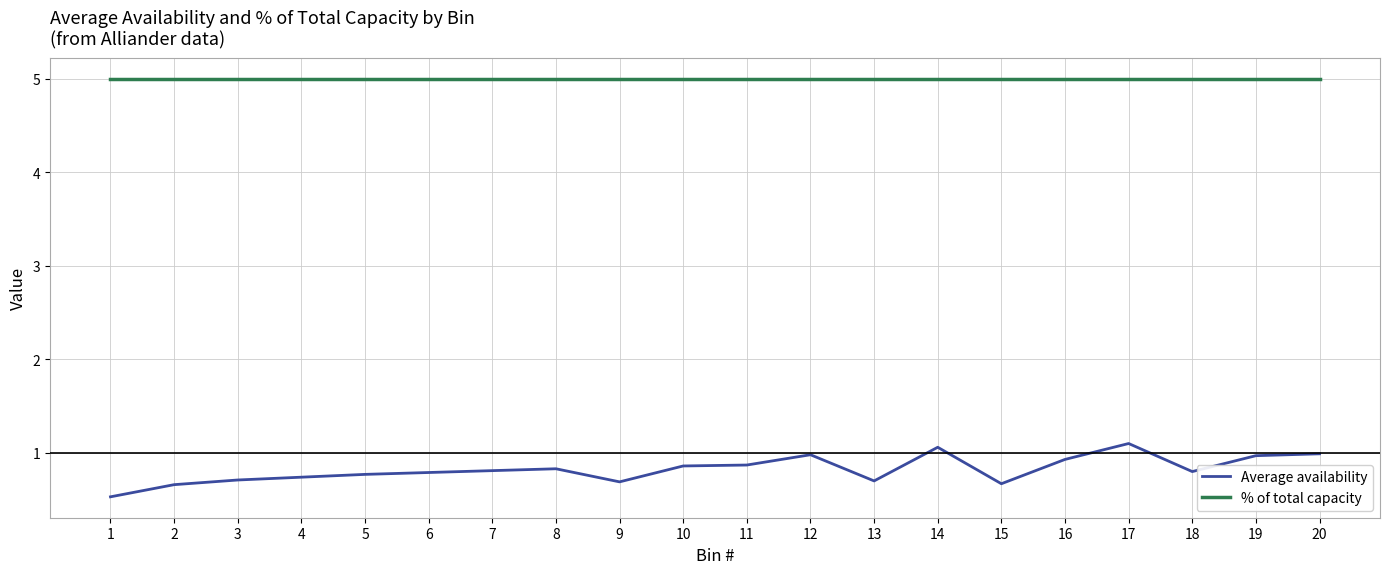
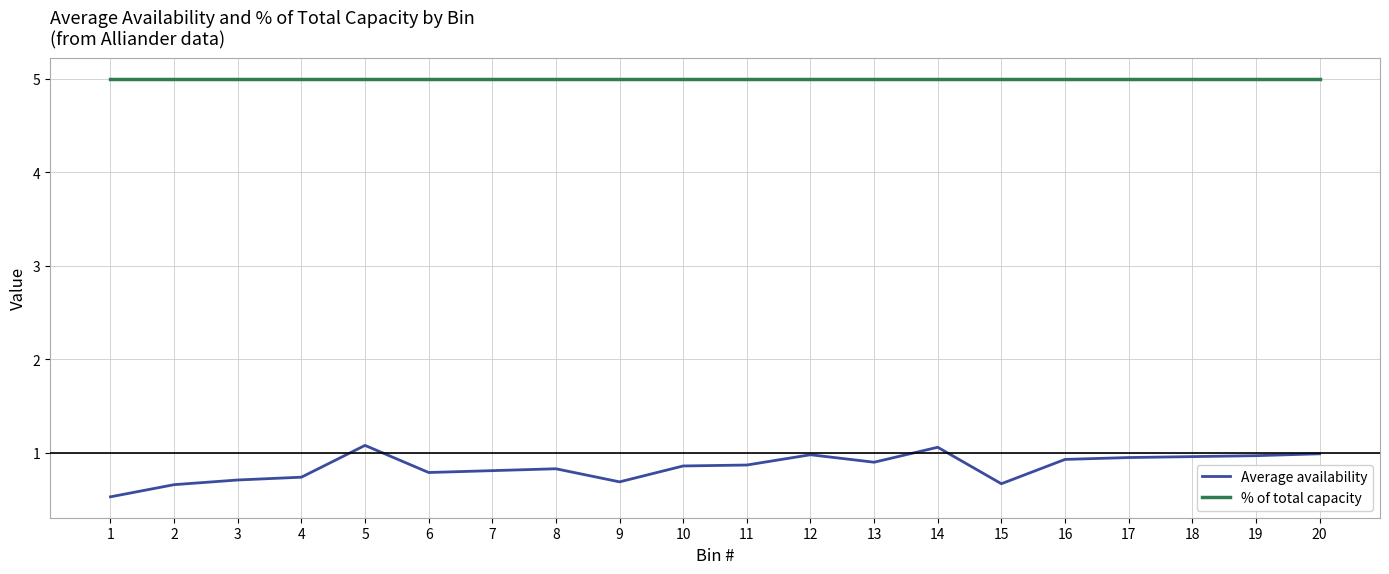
Average availability, 5: 0.8 -> 1.1
Average availability, 13: 0.7 -> 0.9
Average availability, 17: 1.1 -> 1.0
Average availability, 18: 0.8 -> 1.0
